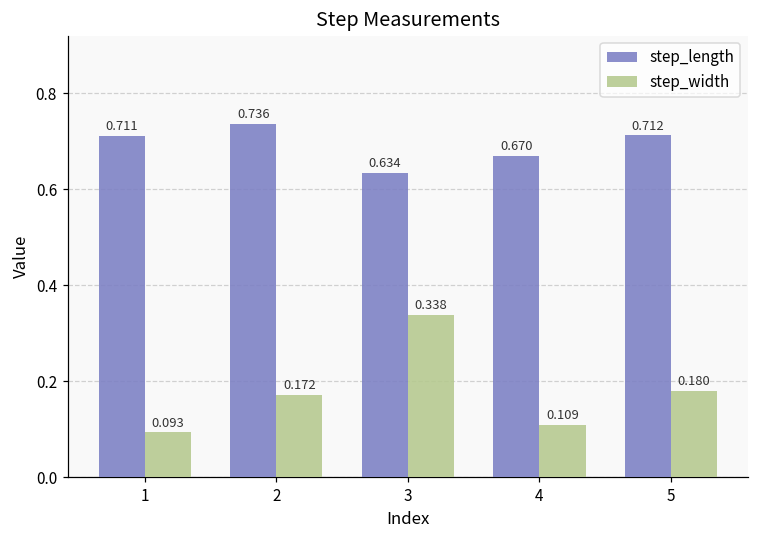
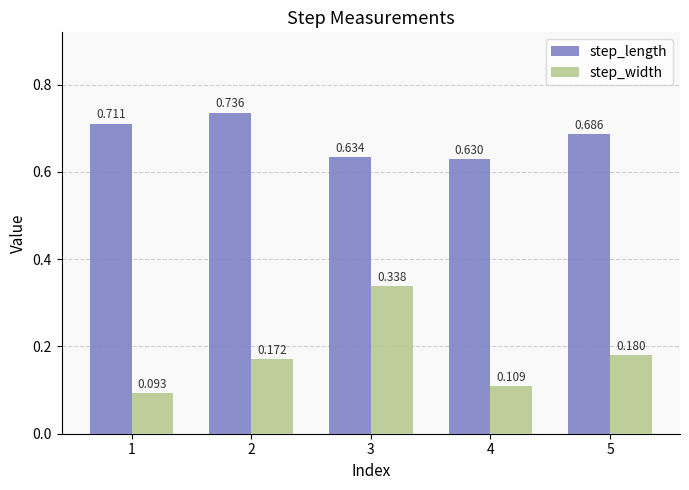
step_length, 4: 0.670 -> 0.630
step_length, 5: 0.712 -> 0.686
